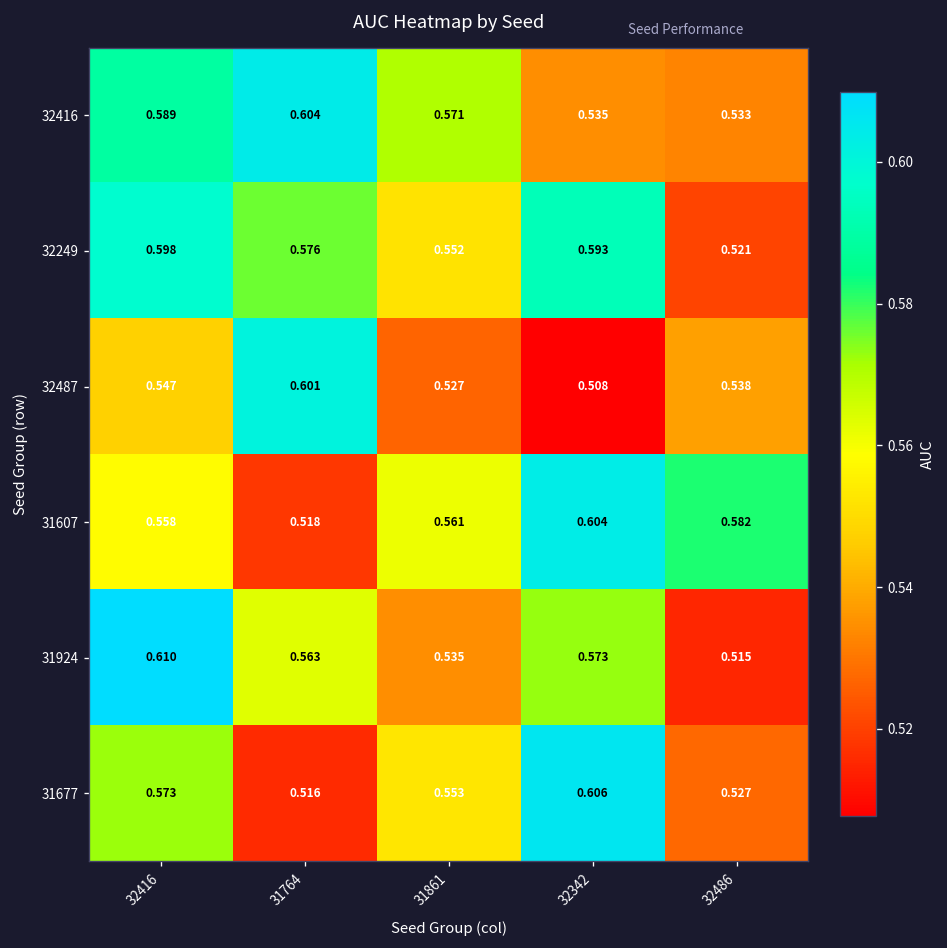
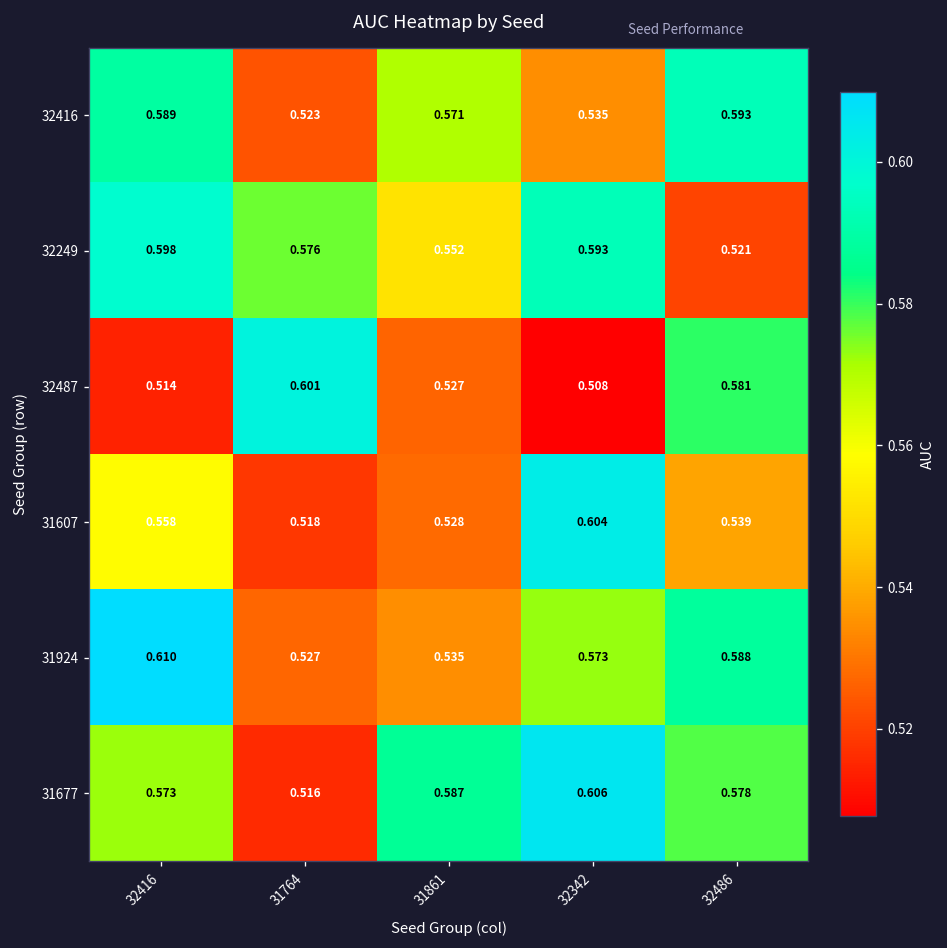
32416, 31764: 0.604 -> 0.523
32416, 32486: 0.533 -> 0.593
32487, 32416: 0.547 -> 0.514
32487, 32486: 0.538 -> 0.581
31607, 31861: 0.561 -> 0.528
31607, 32486: 0.582 -> 0.539
31924, 31764: 0.563 -> 0.527
31924, 32486: 0.515 -> 0.588
31677, 31861: 0.553 -> 0.587
31677, 32486: 0.527 -> 0.578
